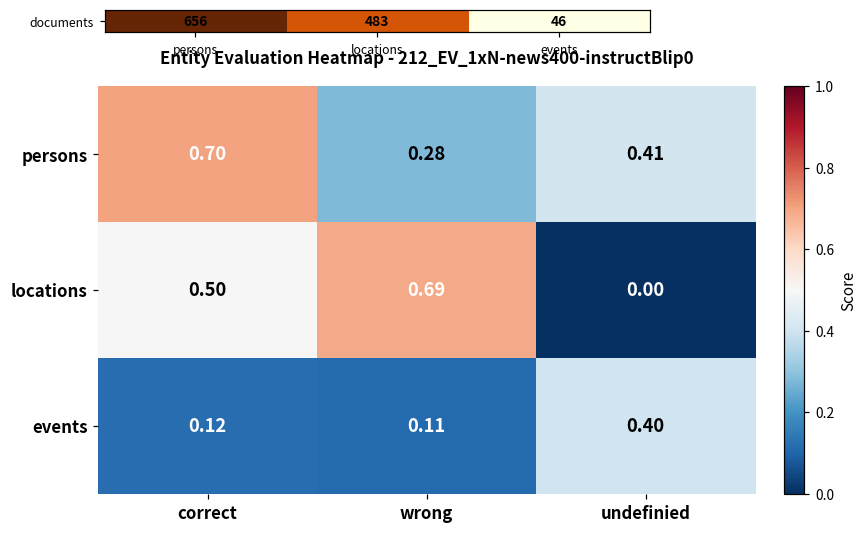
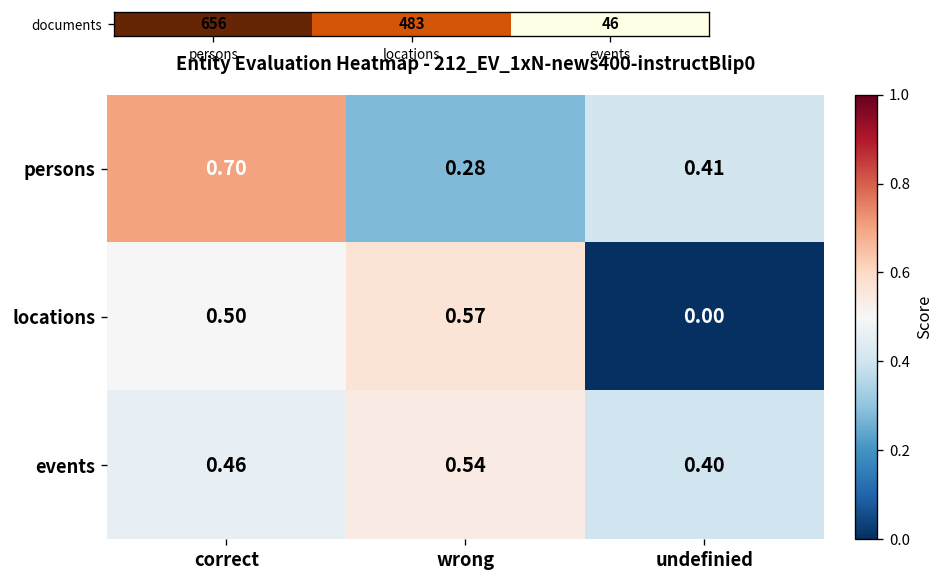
Entity Evaluation Heatmap - 212_EV_1xN-news400-instructBlip0, locations, wrong: 0.69 -> 0.57
Entity Evaluation Heatmap - 212_EV_1xN-news400-instructBlip0, events, correct: 0.12 -> 0.46
Entity Evaluation Heatmap - 212_EV_1xN-news400-instructBlip0, events, wrong: 0.11 -> 0.54
